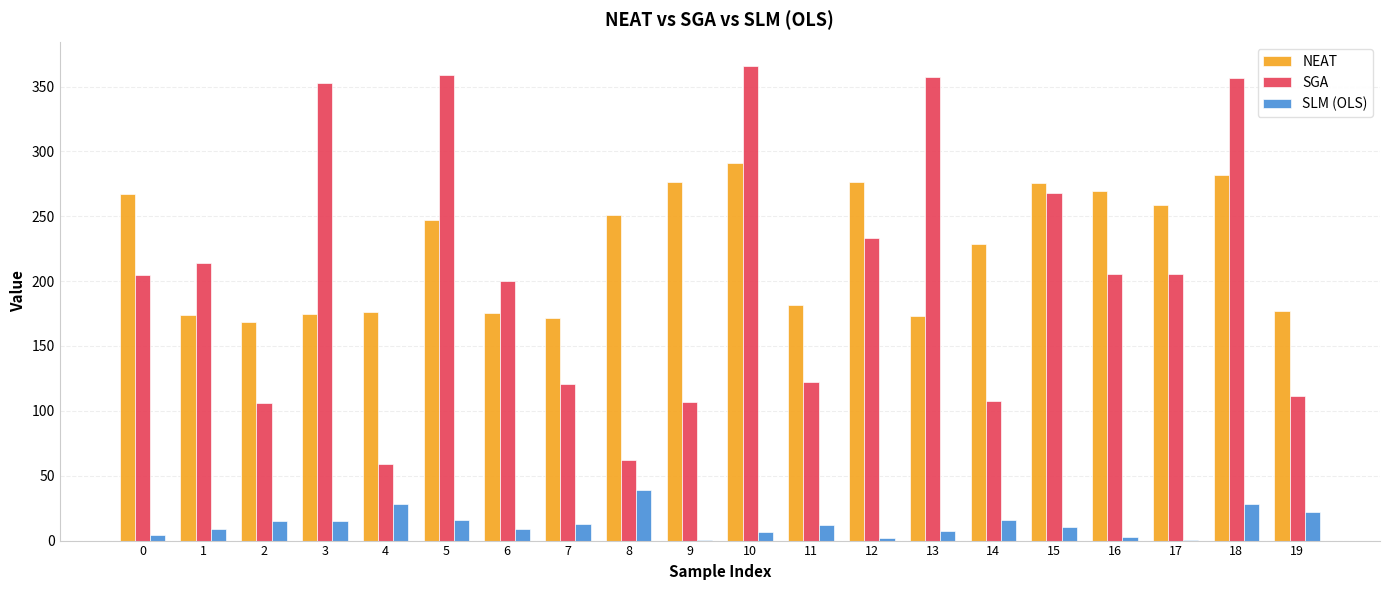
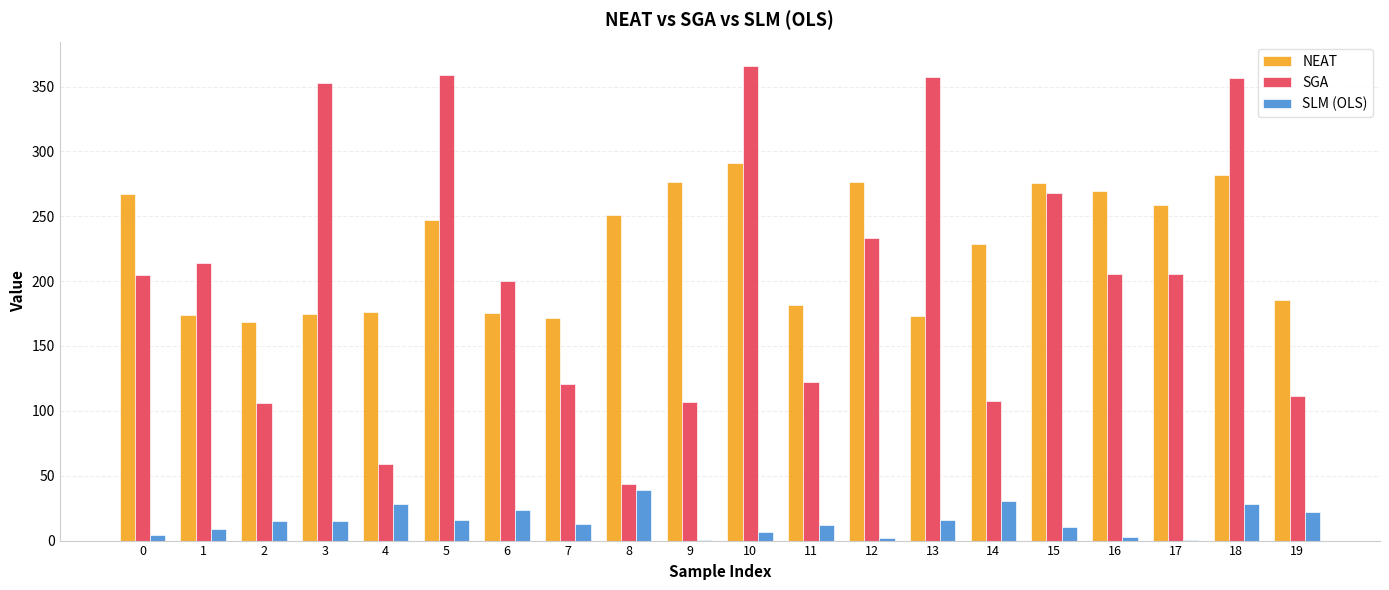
SLM (OLS), 6: 9 -> 24
SGA, 8: 62 -> 44
SLM (OLS), 13: 8 -> 16
SLM (OLS), 14: 16 -> 30
NEAT, 19: 177 -> 185
